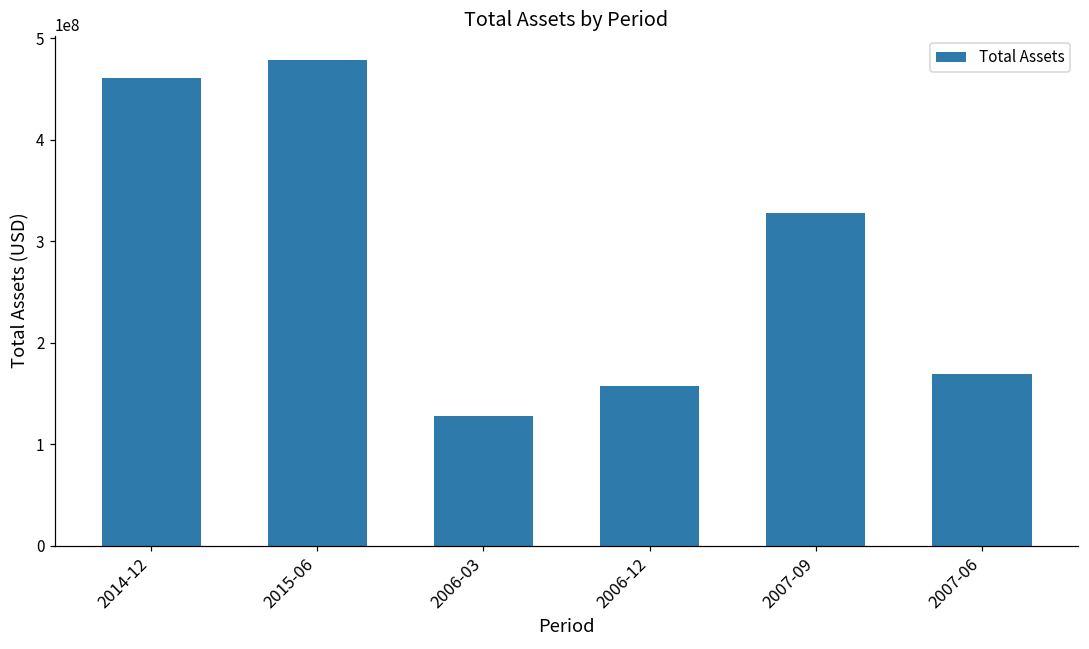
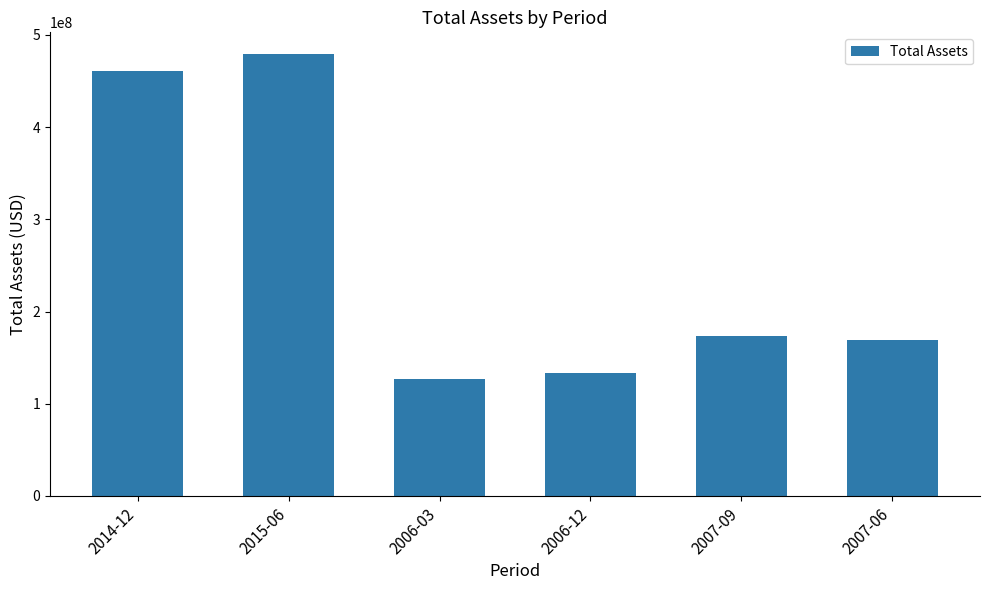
2006-12: 160000000 -> 130000000
2007-09: 330000000 -> 170000000
